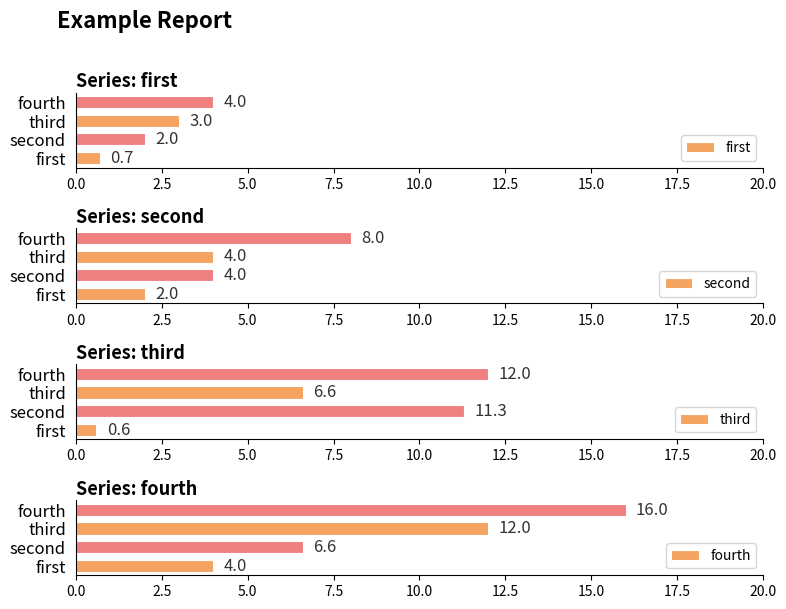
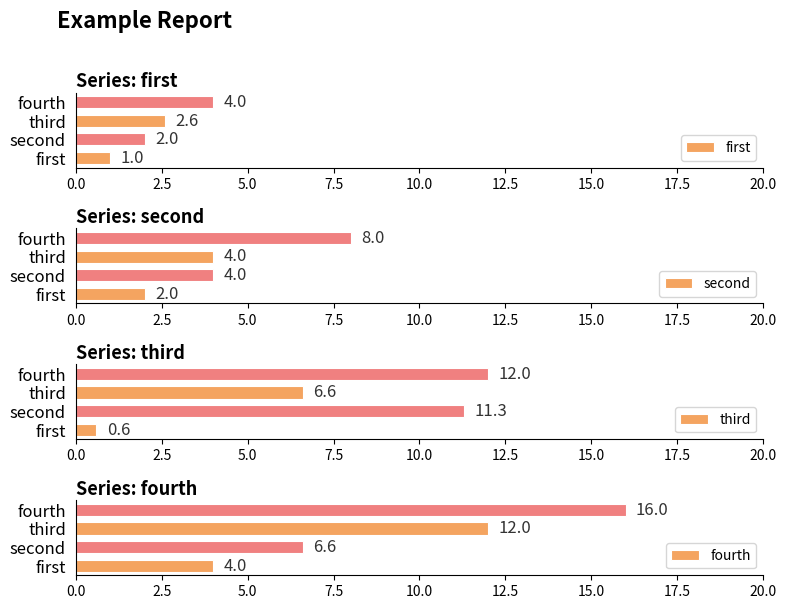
Series: first, third: 3.0 -> 2.6
Series: first, first: 0.7 -> 1.0
